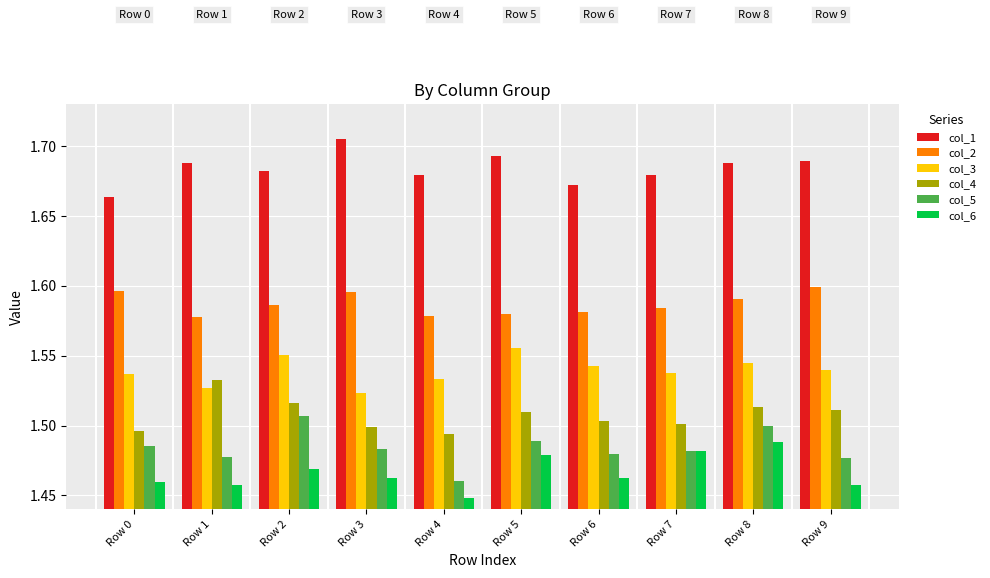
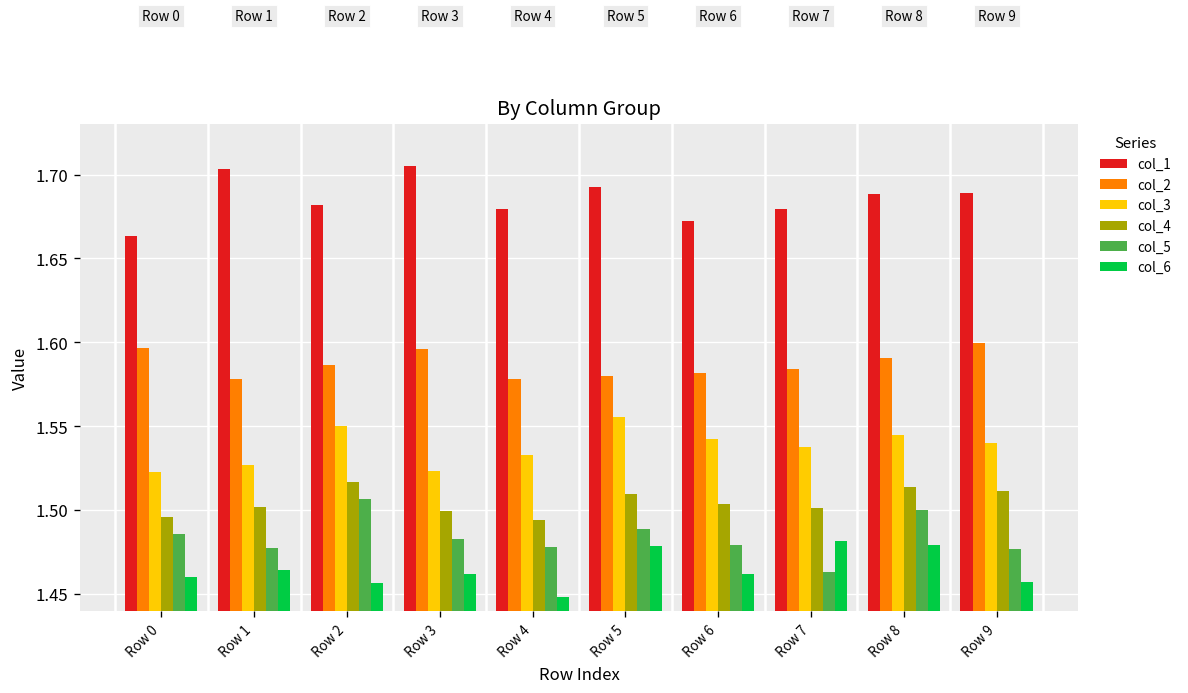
col_3, Row 0: 1.537 -> 1.522
col_1, Row 1: 1.688 -> 1.704
col_4, Row 1: 1.532 -> 1.502
col_6, Row 1: 1.457 -> 1.464
col_6, Row 2: 1.469 -> 1.456
col_5, Row 4: 1.460 -> 1.478
col_5, Row 7: 1.481 -> 1.463
col_6, Row 8: 1.488 -> 1.479
